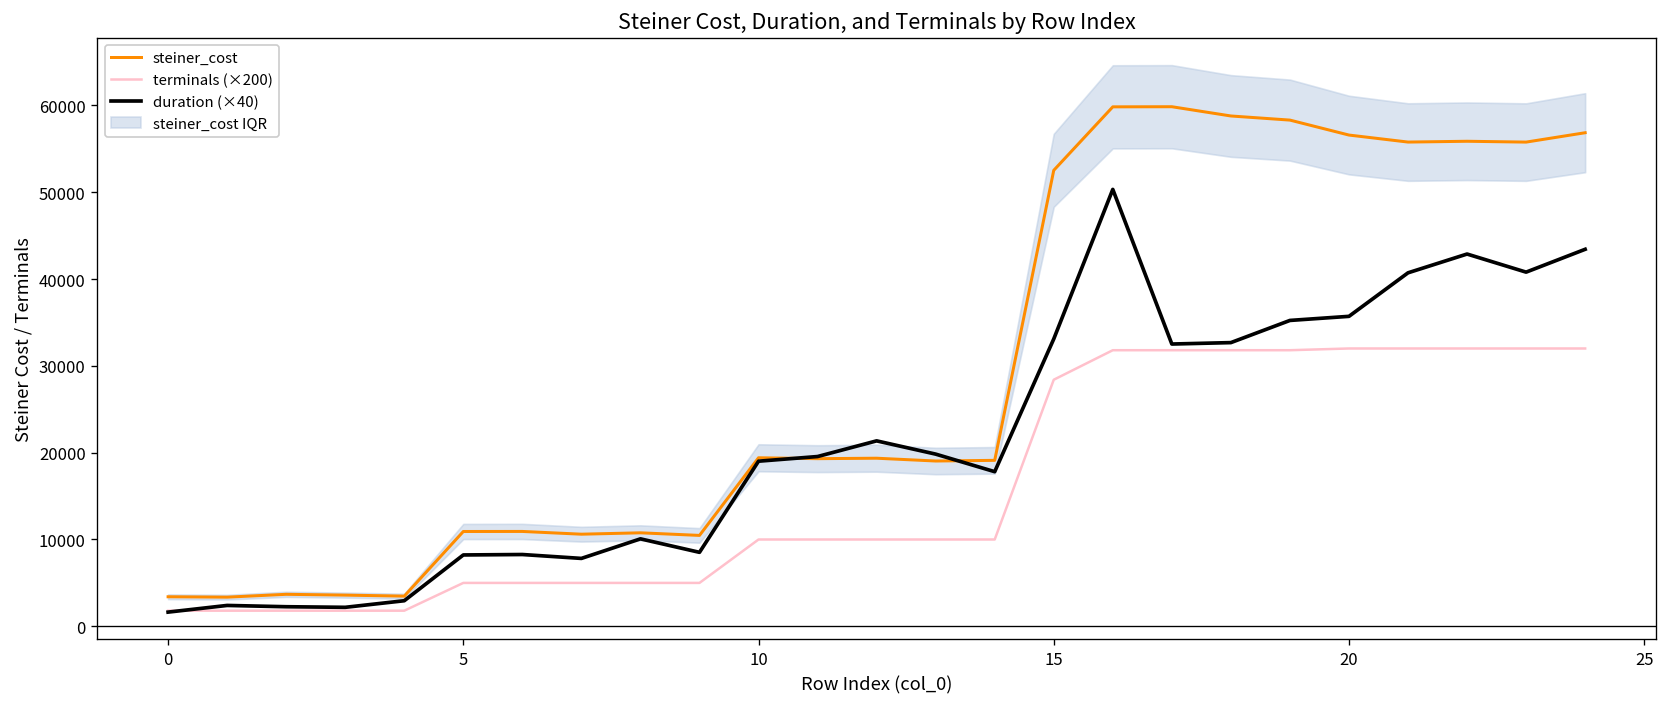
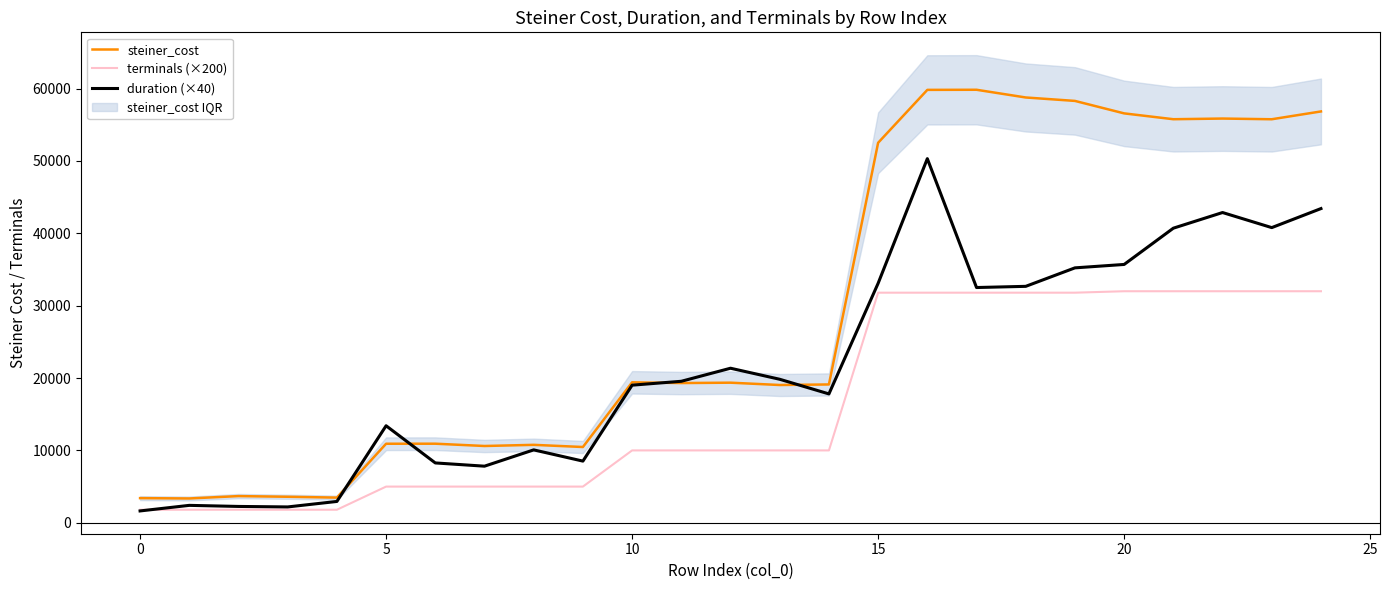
duration (×40), 5: 8000 -> 13000
terminals (×200), 15: 28000 -> 32000
